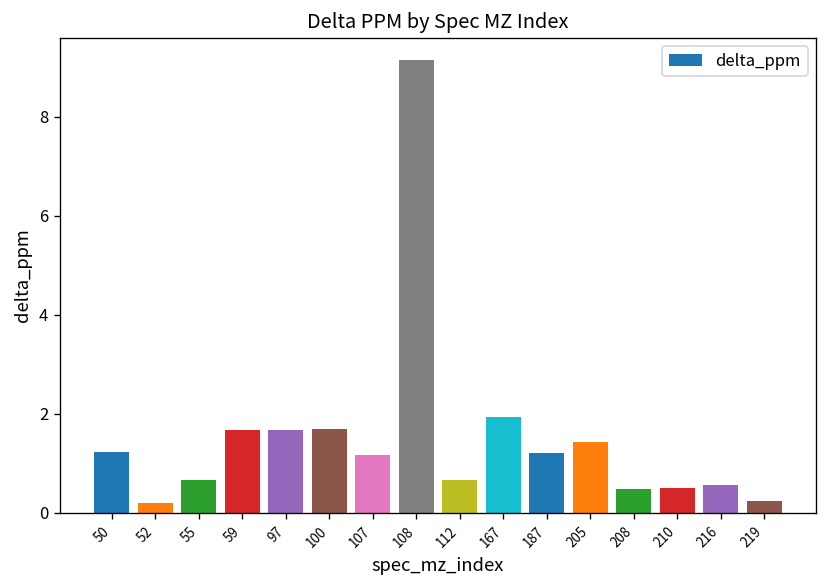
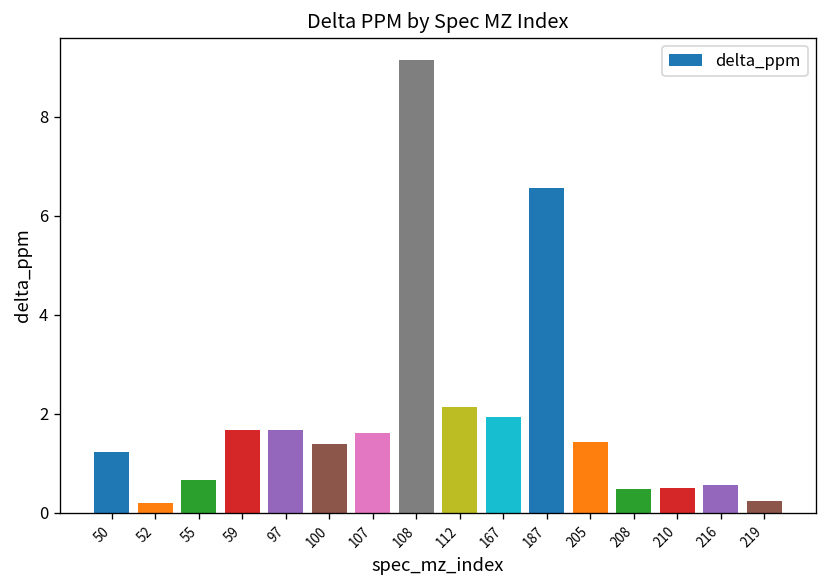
100: 1.7 -> 1.4
107: 1.2 -> 1.6
112: 0.7 -> 2.1
187: 1.2 -> 6.6
